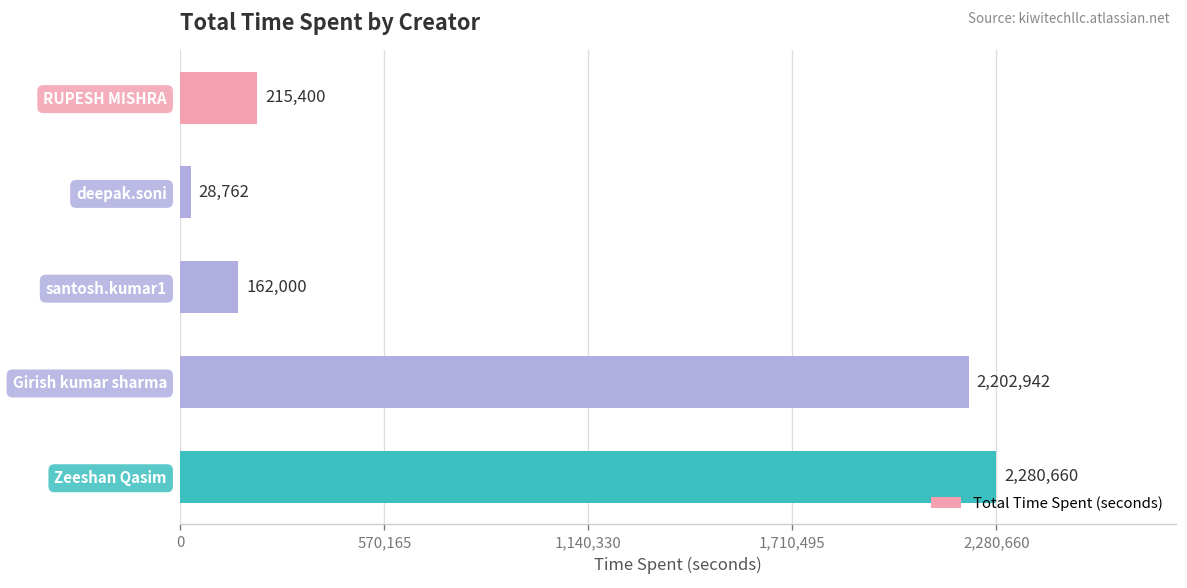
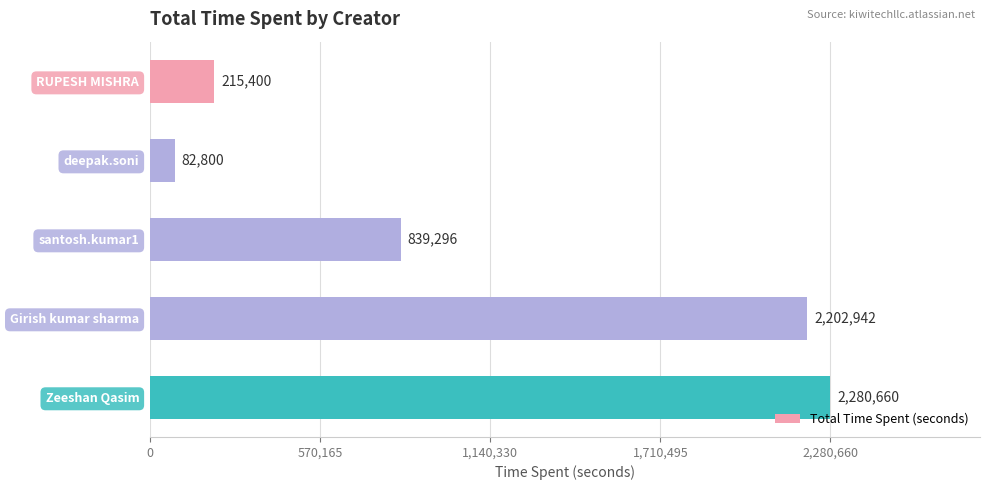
deepak.soni: 28,762 -> 82,800
santosh.kumar1: 162,000 -> 839,296
